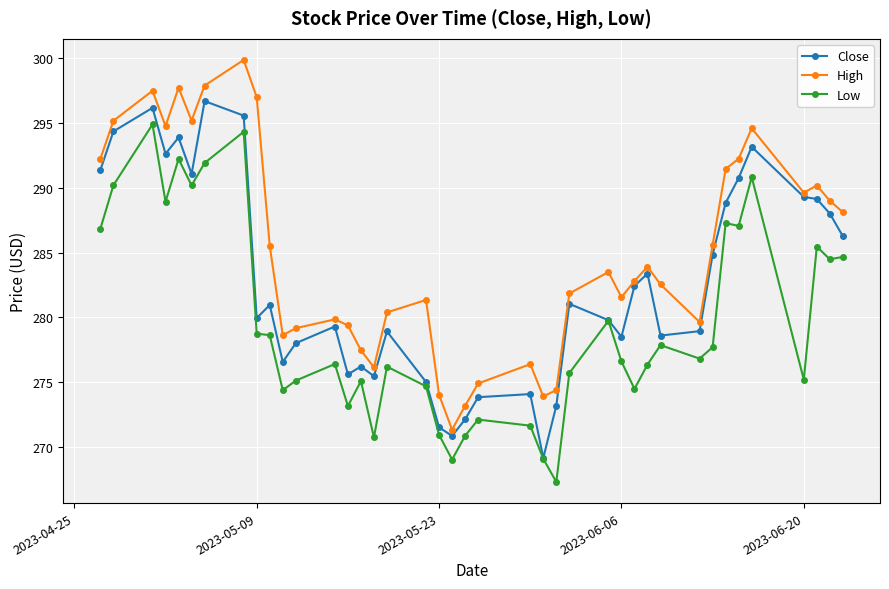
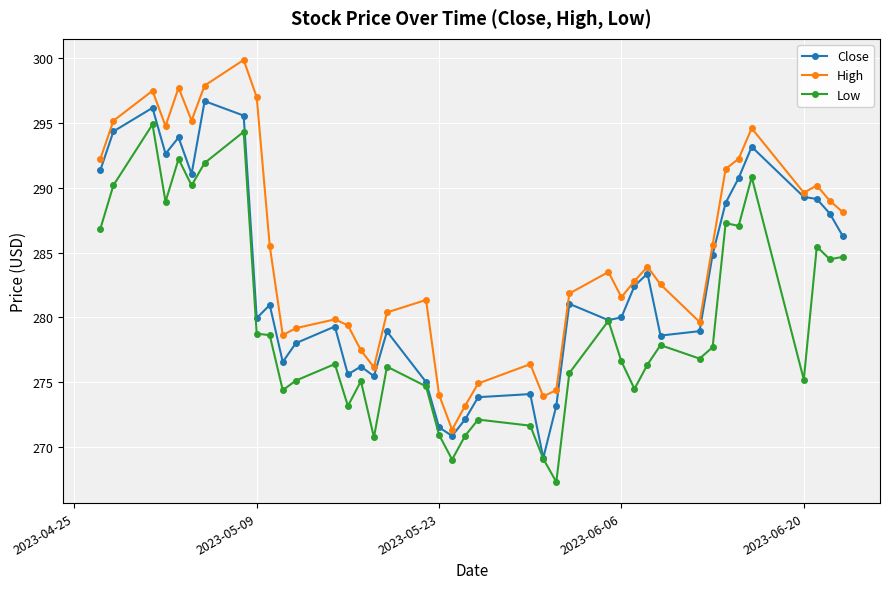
Close, 2023-06-06: 278.5 -> 280.0
